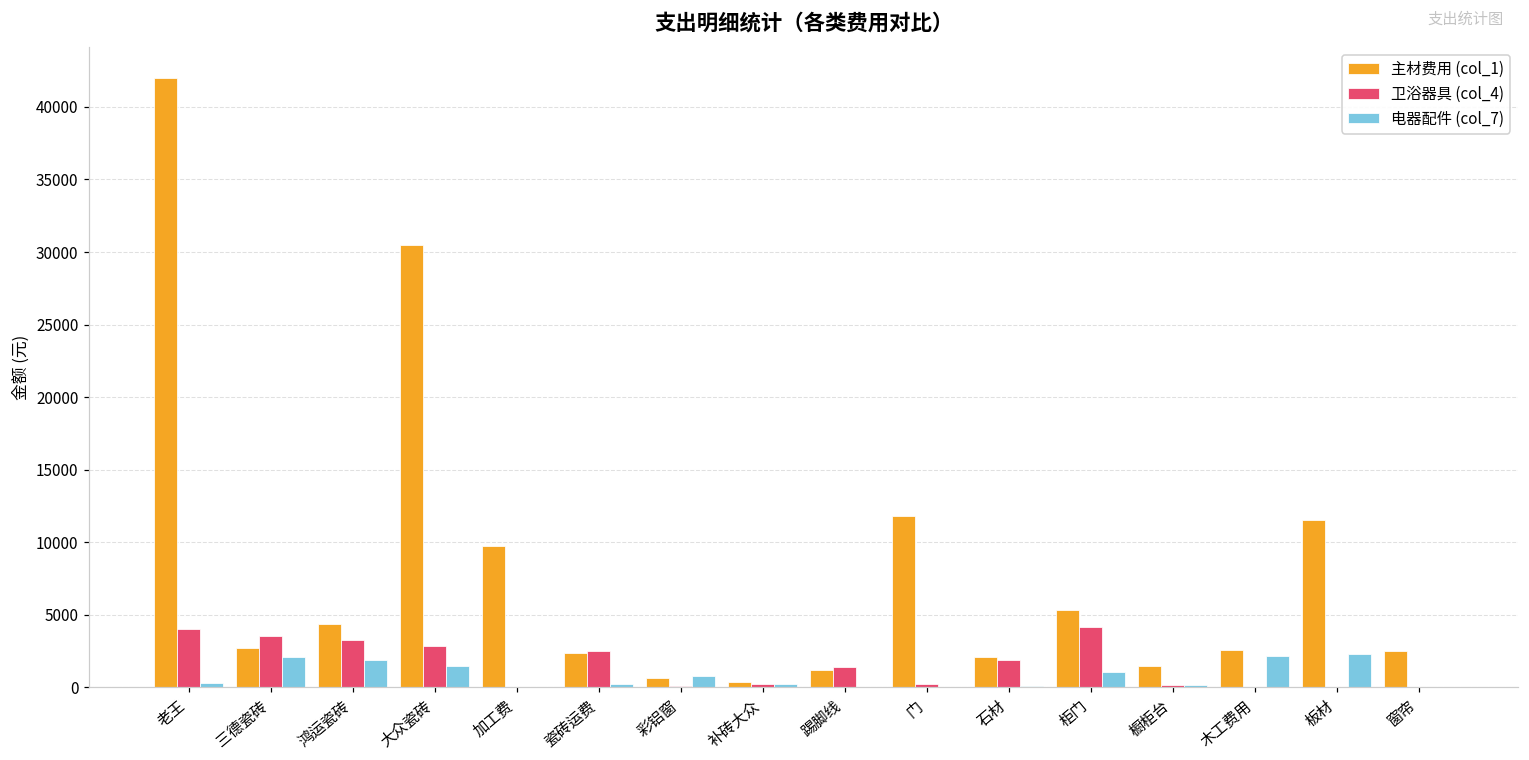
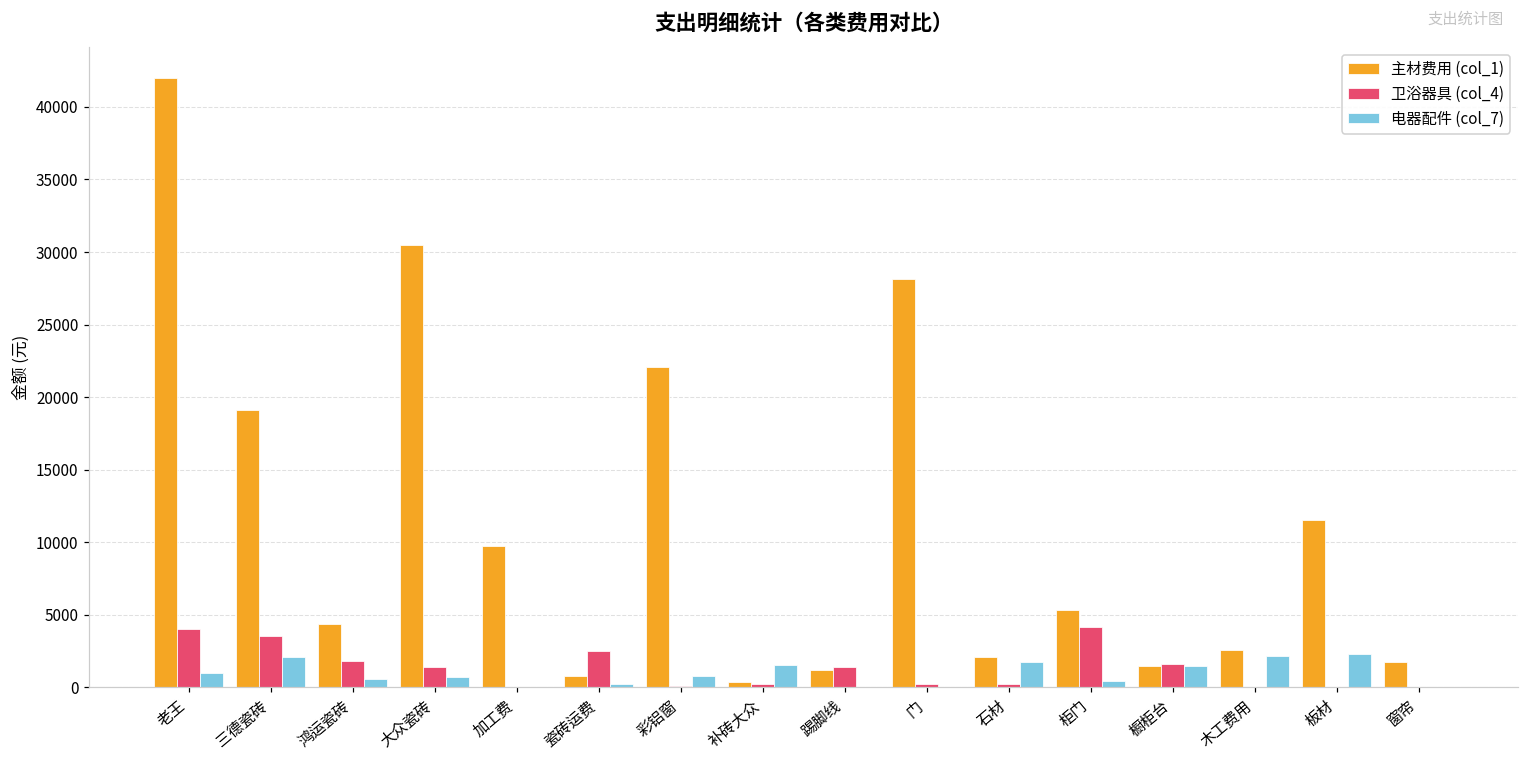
电器配件 (col_7), 老王: 300 -> 1000
主材费用 (col_1), 三德瓷砖: 2700 -> 19100
卫浴器具 (col_4), 鸿运瓷砖: 3200 -> 1800
电器配件 (col_7), 鸿运瓷砖: 1900 -> 600
卫浴器具 (col_4), 大众瓷砖: 2900 -> 1400
电器配件 (col_7), 大众瓷砖: 1500 -> 700
主材费用 (col_1), 瓷砖运费: 2400 -> 800
主材费用 (col_1), 彩铝窗: 600 -> 22100
电器配件 (col_7), 补砖大众: 200 -> 1600
主材费用 (col_1), 门: 11800 -> 28200
卫浴器具 (col_4), 石材: 1900 -> 200
电器配件 (col_7), 石材: 100 -> 1700
电器配件 (col_7), 柜门: 1000 -> 400
卫浴器具 (col_4), 橱柜台: 200 -> 1600
电器配件 (col_7), 橱柜台: 100 -> 1400
主材费用 (col_1), 窗帘: 2500 -> 1700
